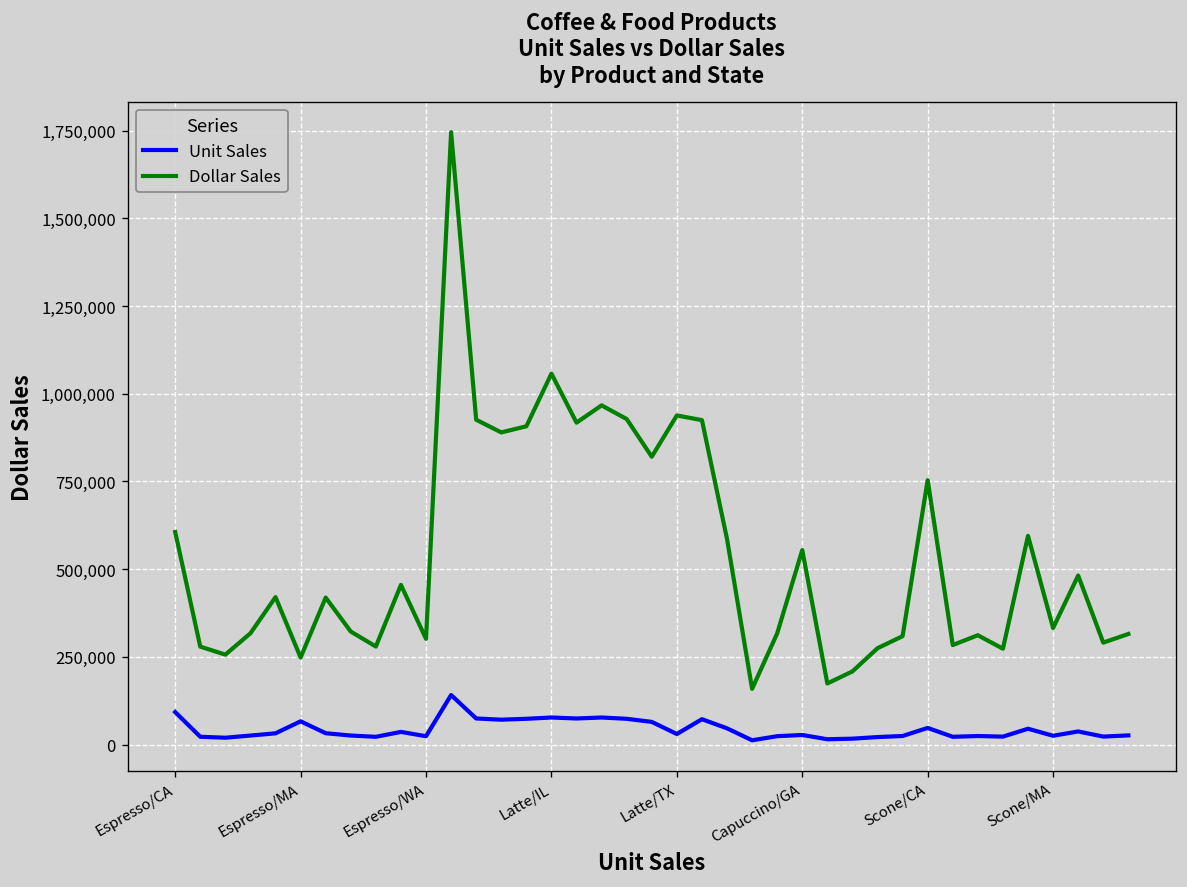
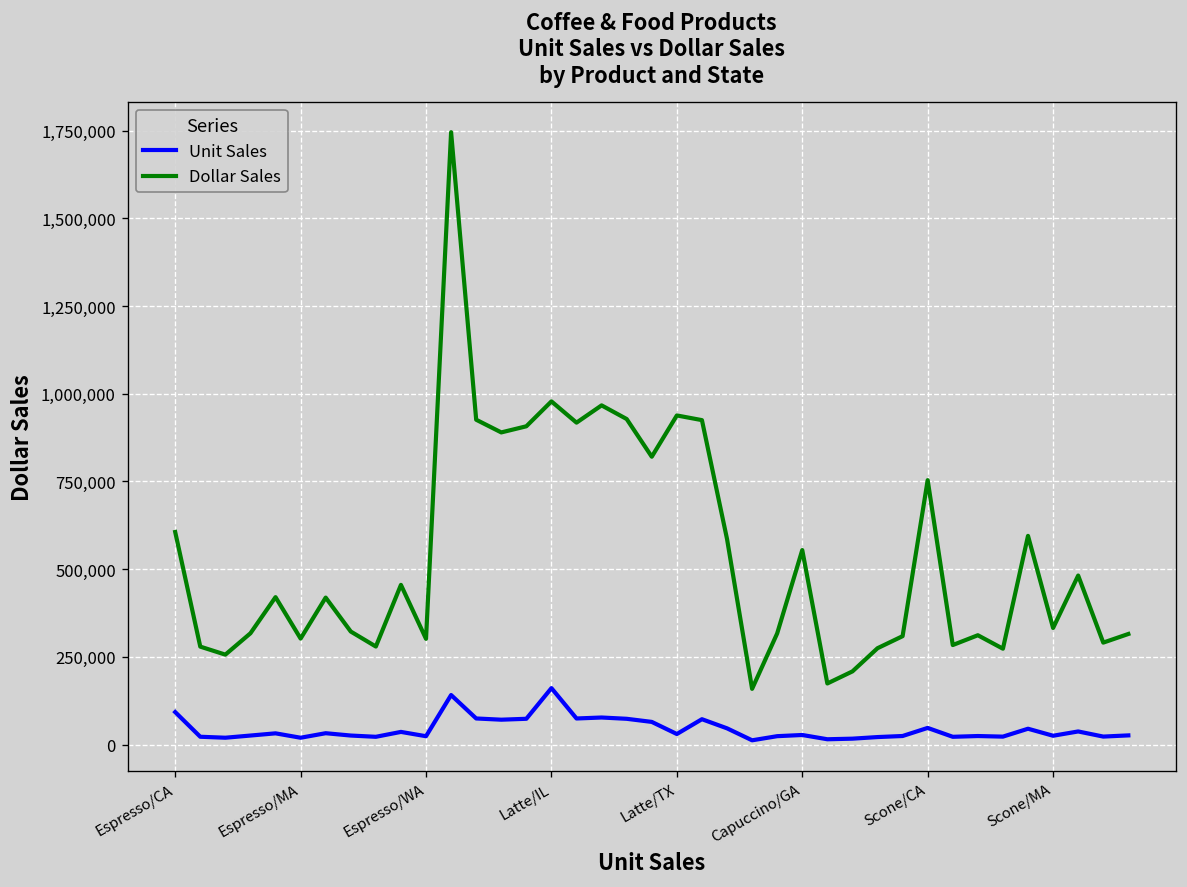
Unit Sales, Espresso/MA: 70,000 -> 20,000
Dollar Sales, Espresso/MA: 250,000 -> 300,000
Unit Sales, Latte/IL: 80,000 -> 160,000
Dollar Sales, Latte/IL: 1,060,000 -> 980,000
